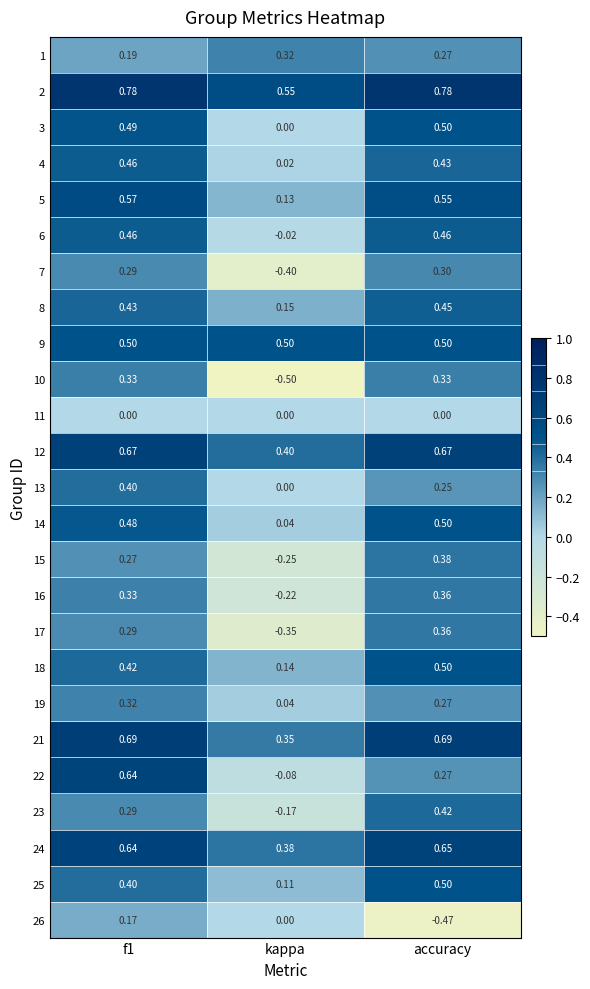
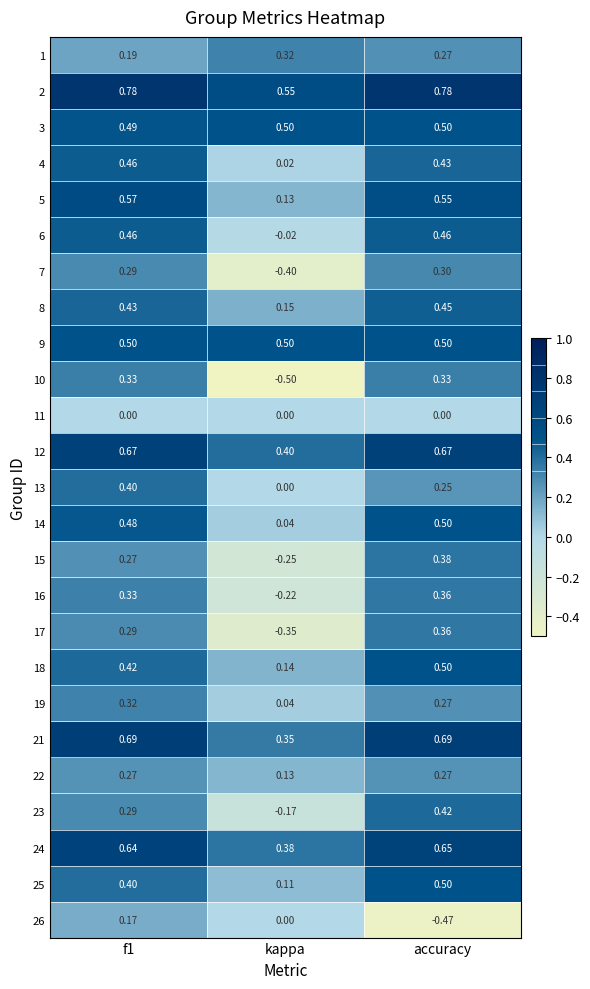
3, kappa: 0.00 -> 0.50
22, f1: 0.64 -> 0.27
22, kappa: -0.08 -> 0.13
